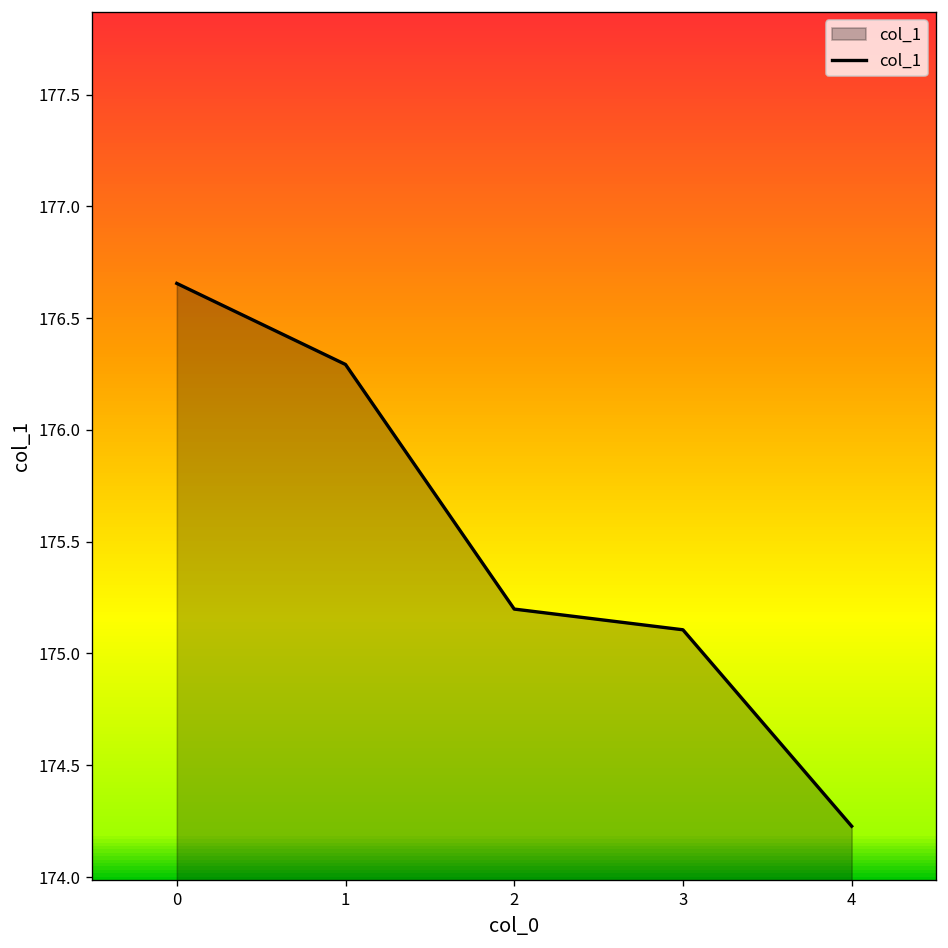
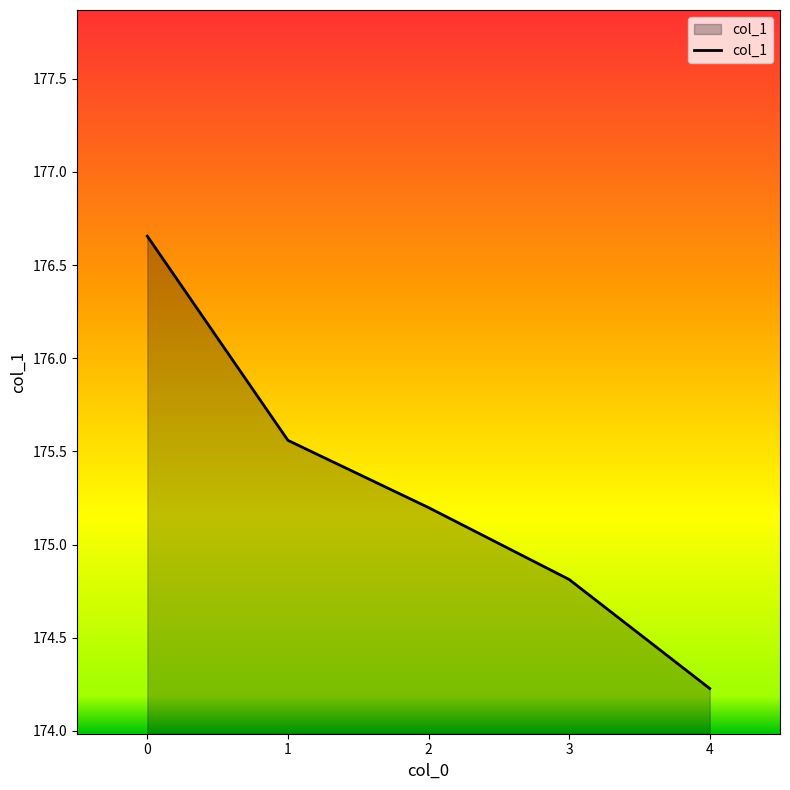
1: 176.29 -> 175.56
3: 175.11 -> 174.81
